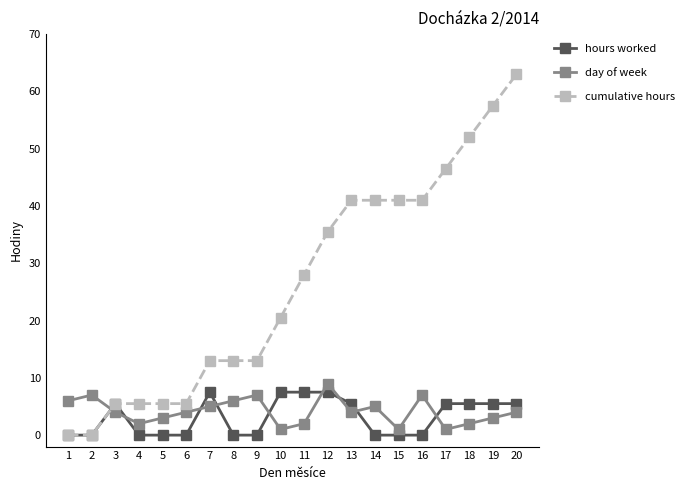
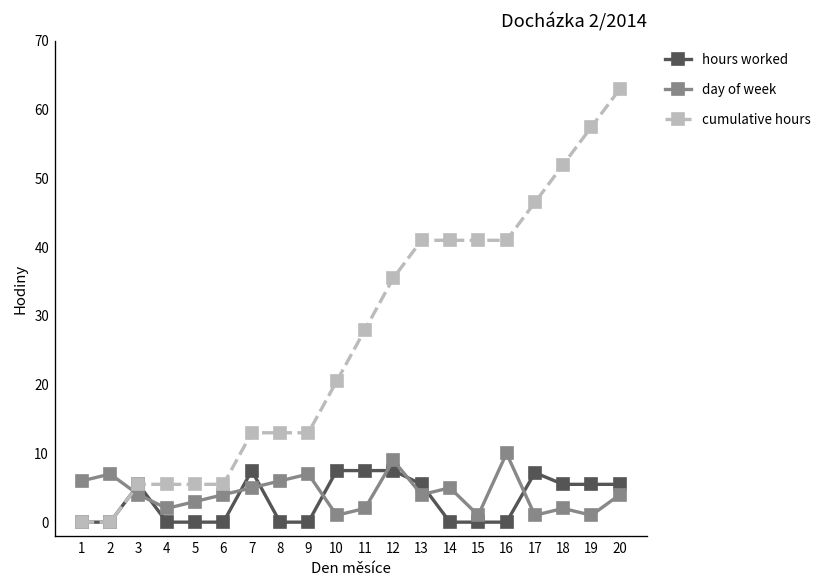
day of week, 16: 7 -> 10
hours worked, 17: 6 -> 7
day of week, 19: 3 -> 1
